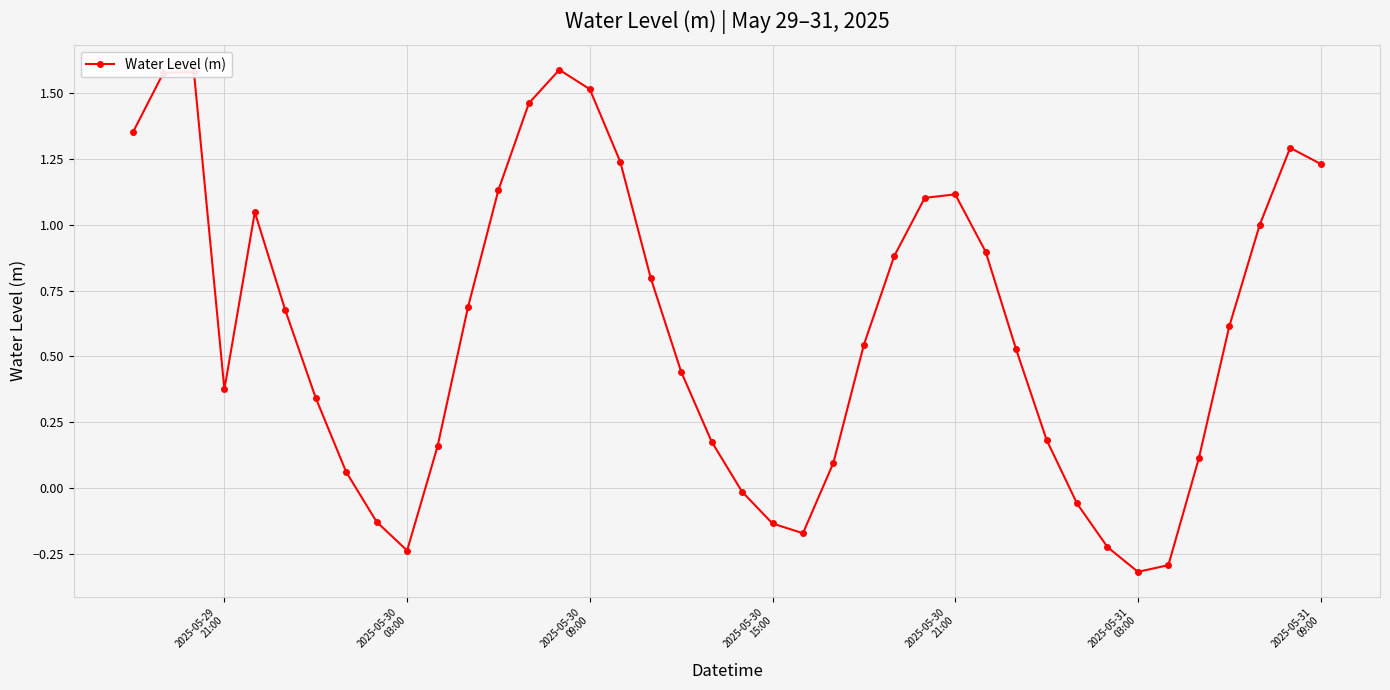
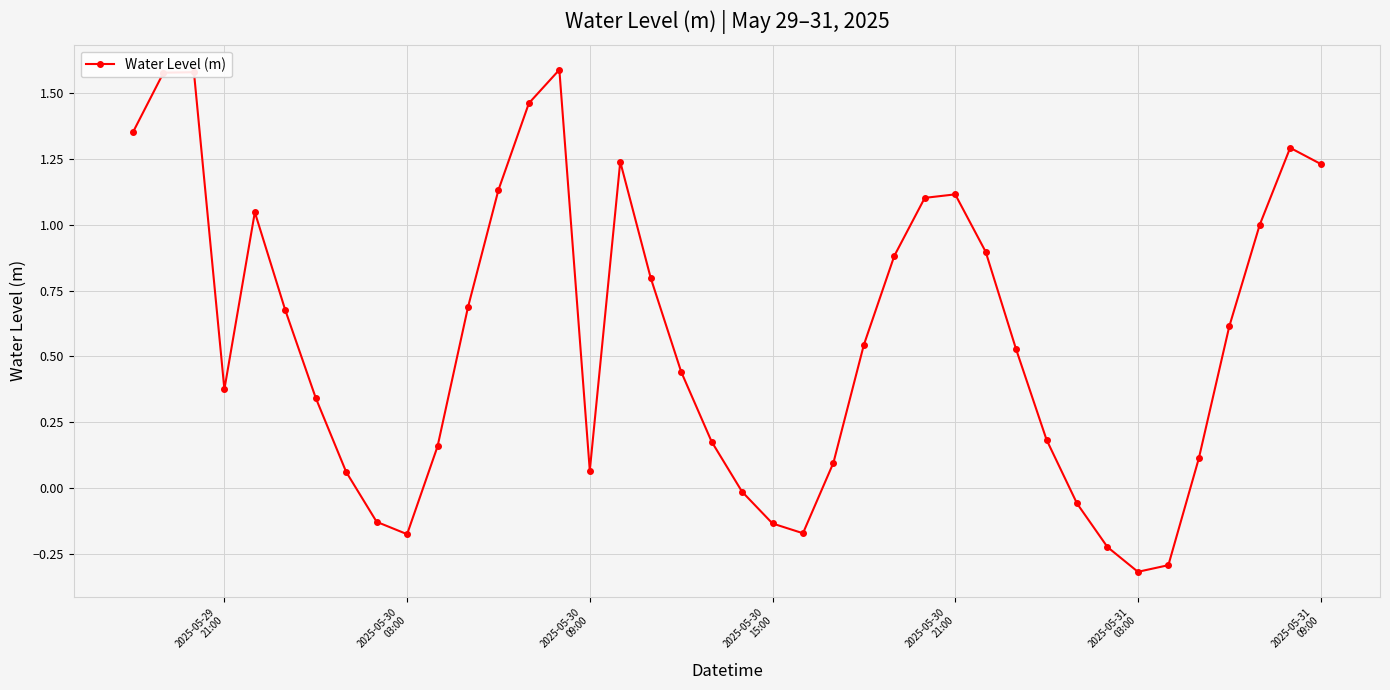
2025-05-30 03:00: -0.24 -> -0.18
2025-05-30 09:00: 1.52 -> 0.07
